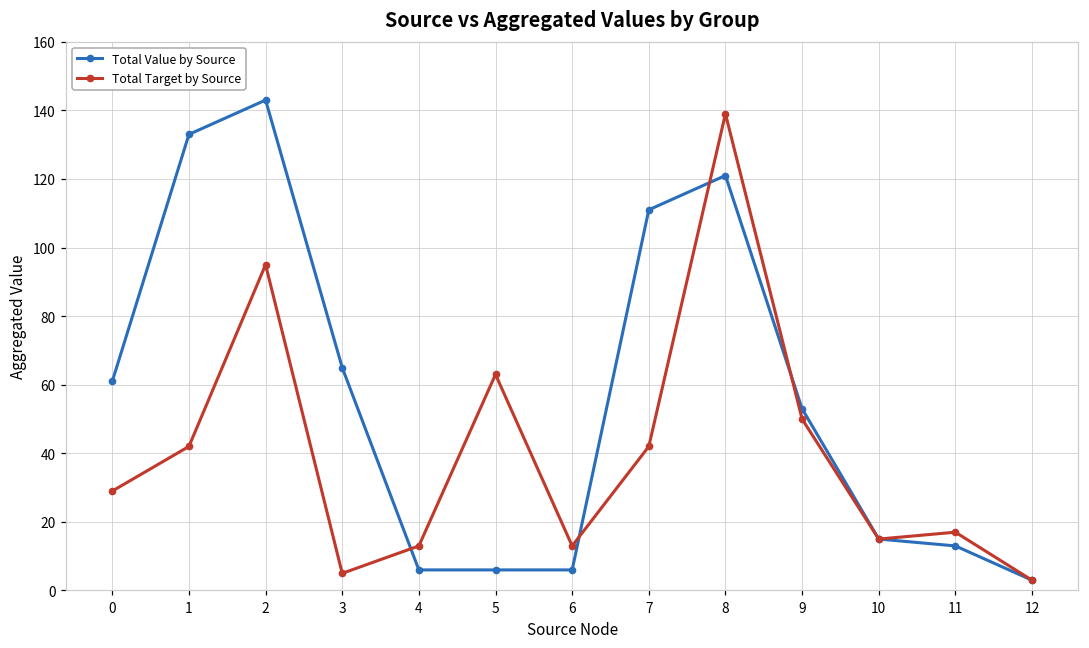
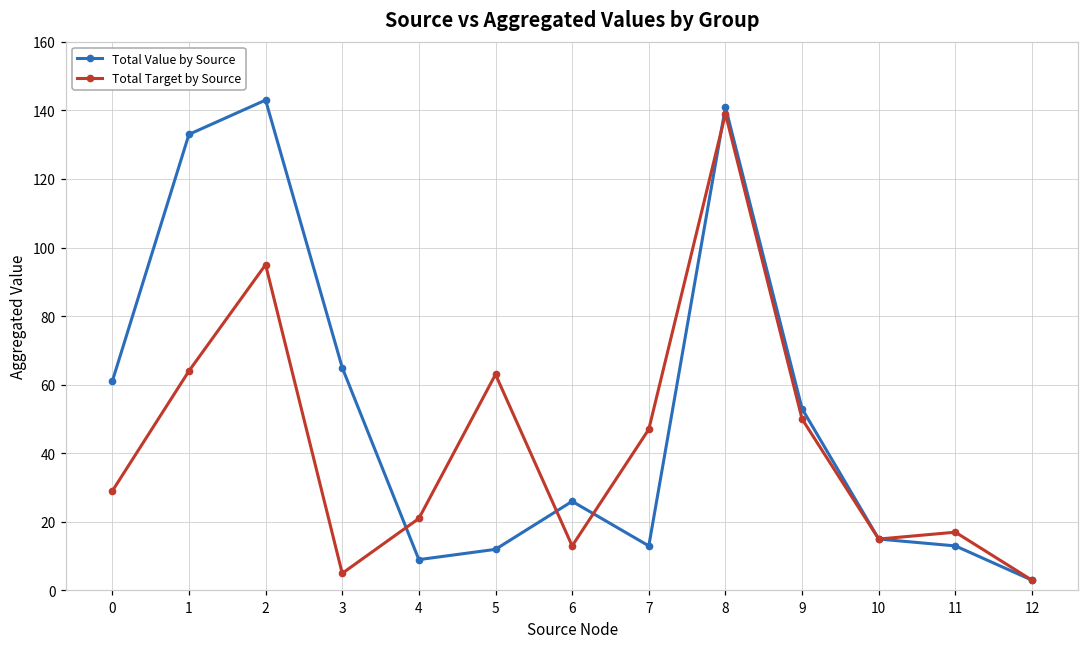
Total Target by Source, 1: 42 -> 64
Total Value by Source, 4: 6 -> 9
Total Target by Source, 4: 13 -> 21
Total Value by Source, 5: 6 -> 12
Total Value by Source, 6: 6 -> 26
Total Value by Source, 7: 111 -> 13
Total Target by Source, 7: 42 -> 47
Total Value by Source, 8: 121 -> 141
